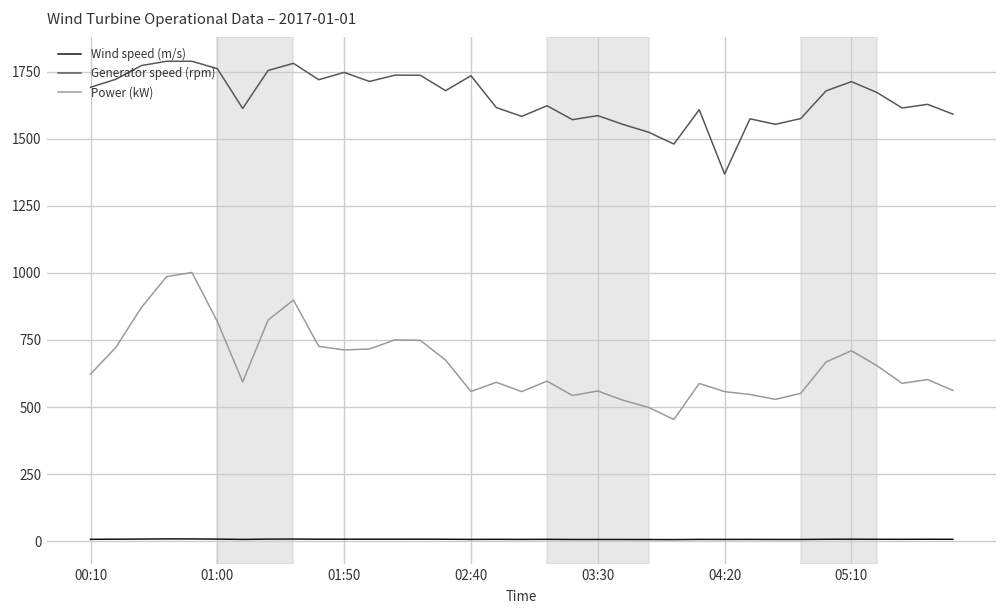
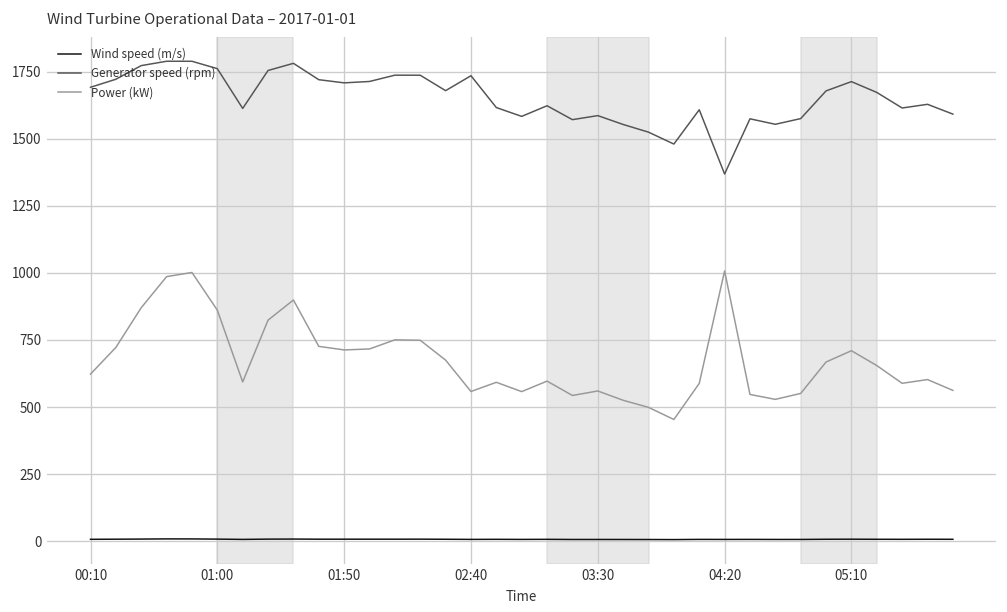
Power (kW), 01:00: 820 -> 860
Generator speed (rpm), 01:50: 1750 -> 1710
Power (kW), 04:20: 560 -> 1010
